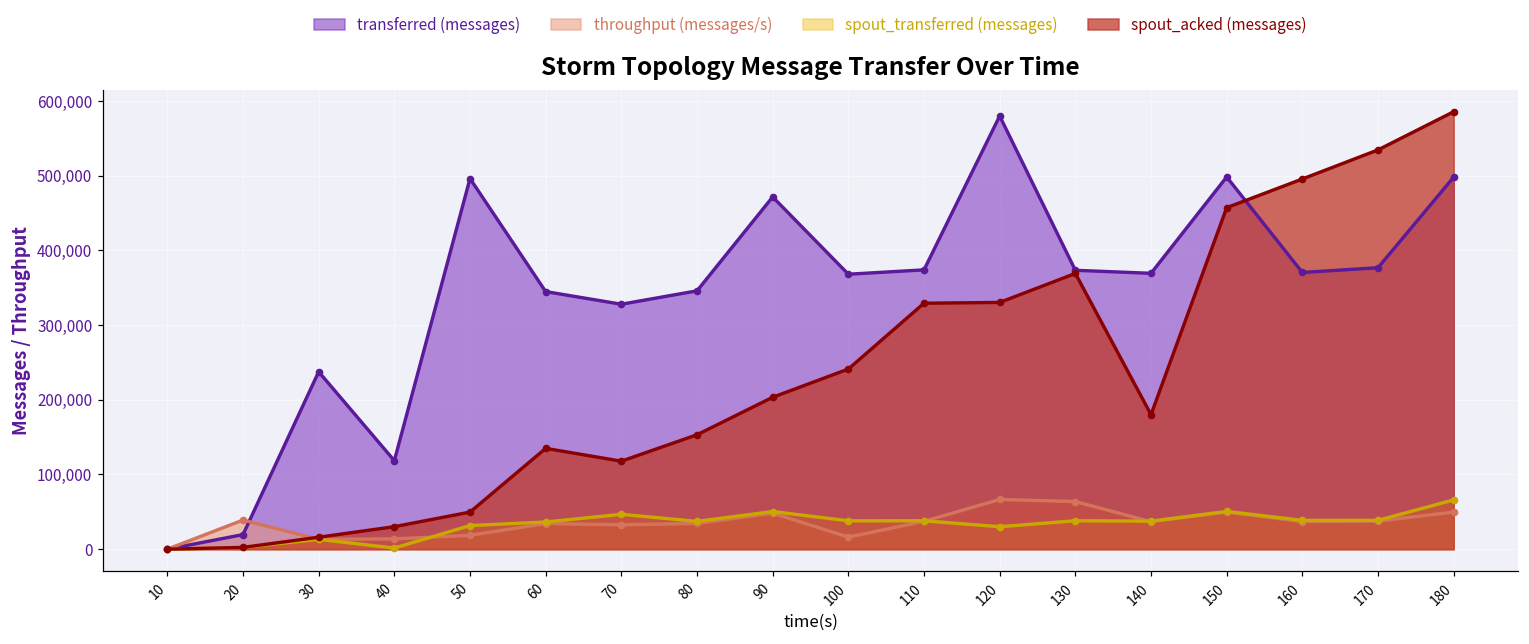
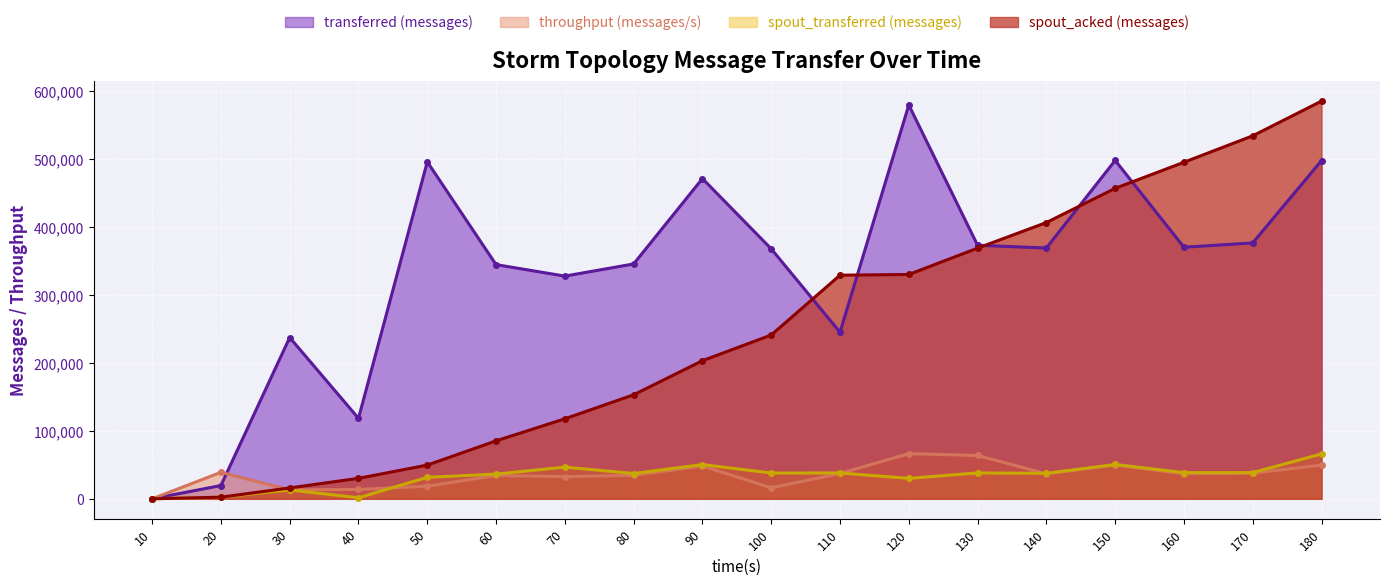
spout_acked (messages), 60: 130,000 -> 90,000
transferred (messages), 110: 370,000 -> 250,000
spout_acked (messages), 140: 180,000 -> 410,000
